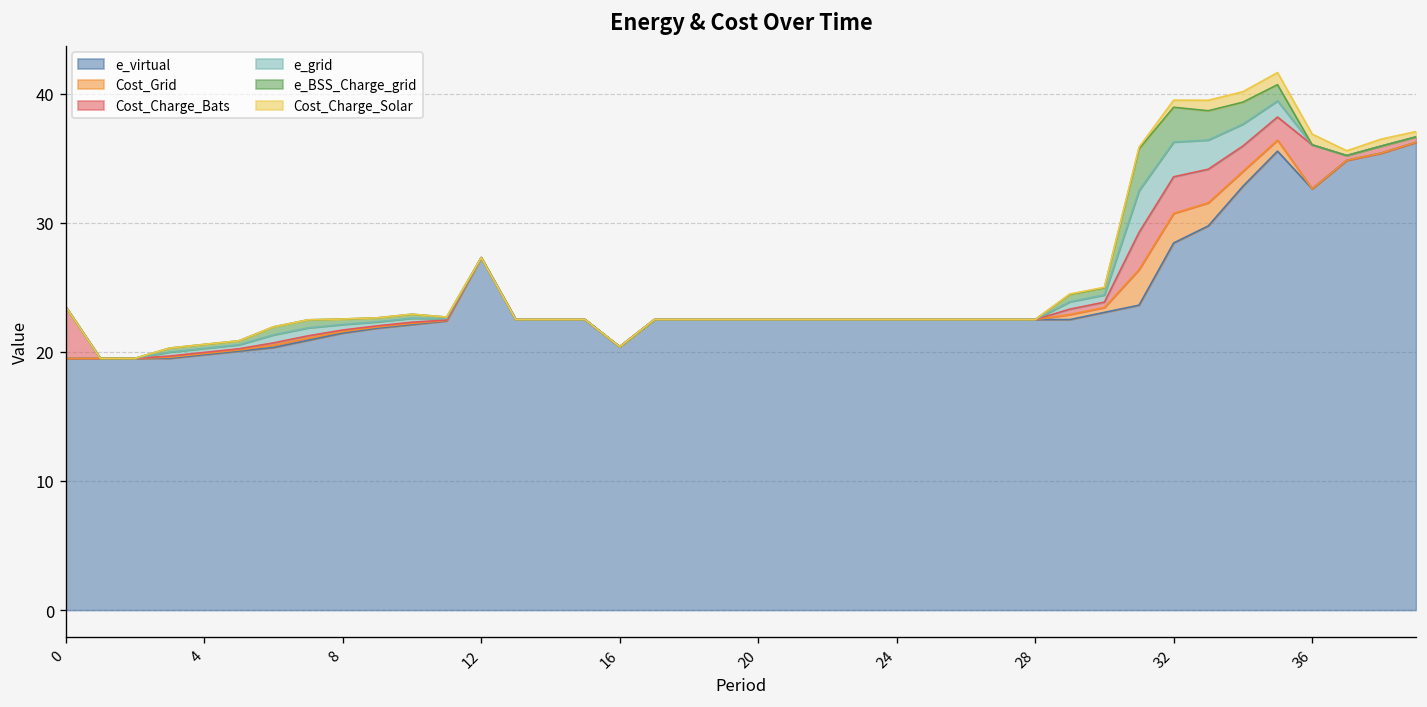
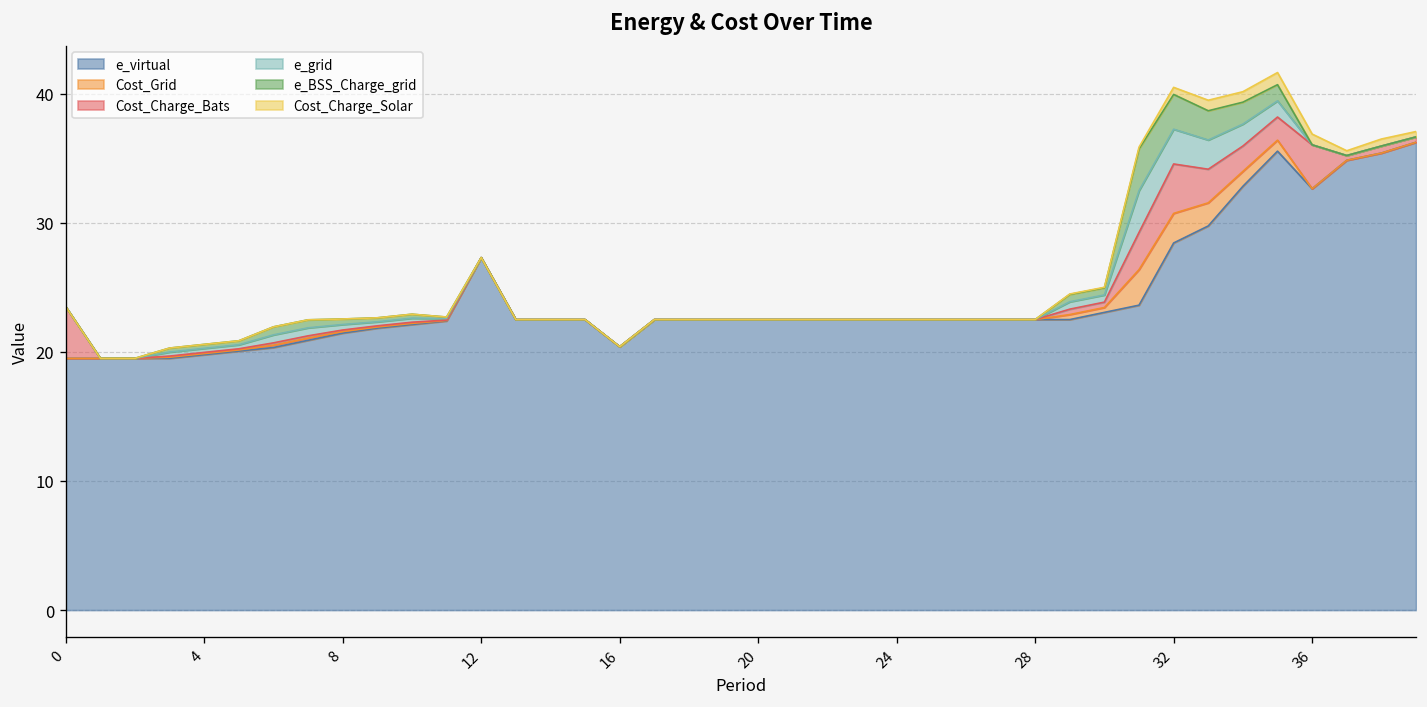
Cost_Charge_Bats, 32: 2.8 -> 3.8
